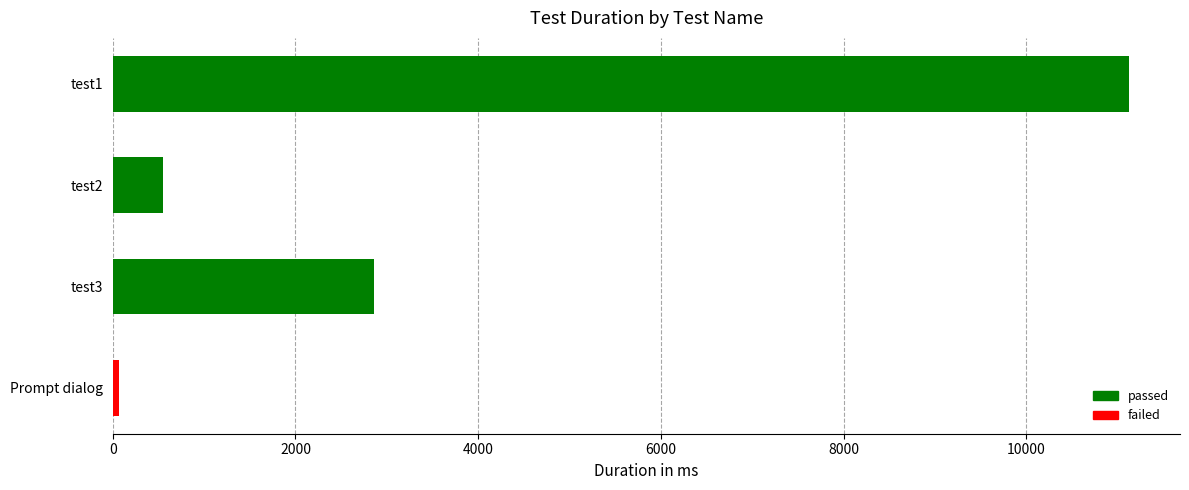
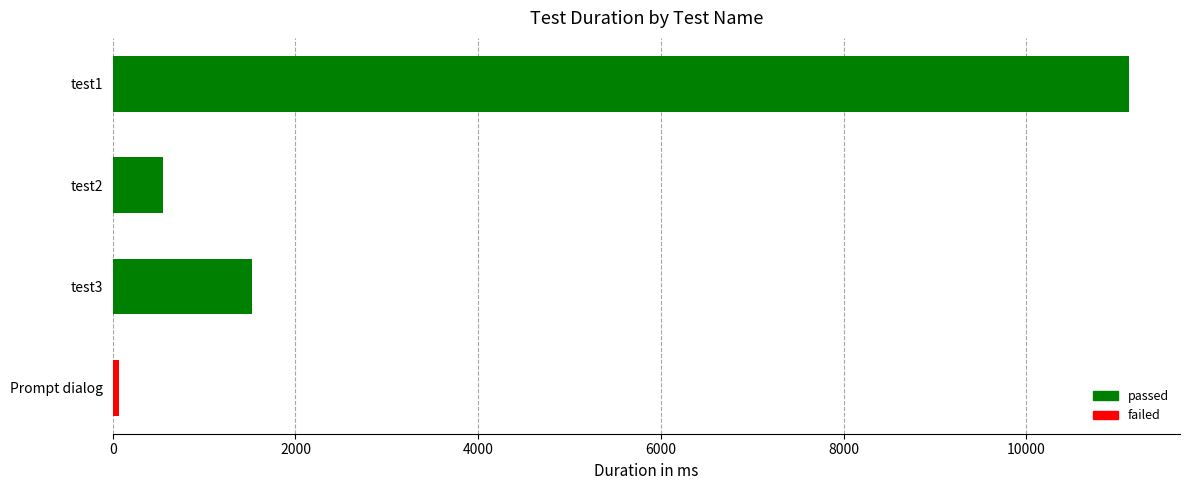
test3: 2900 -> 1500
